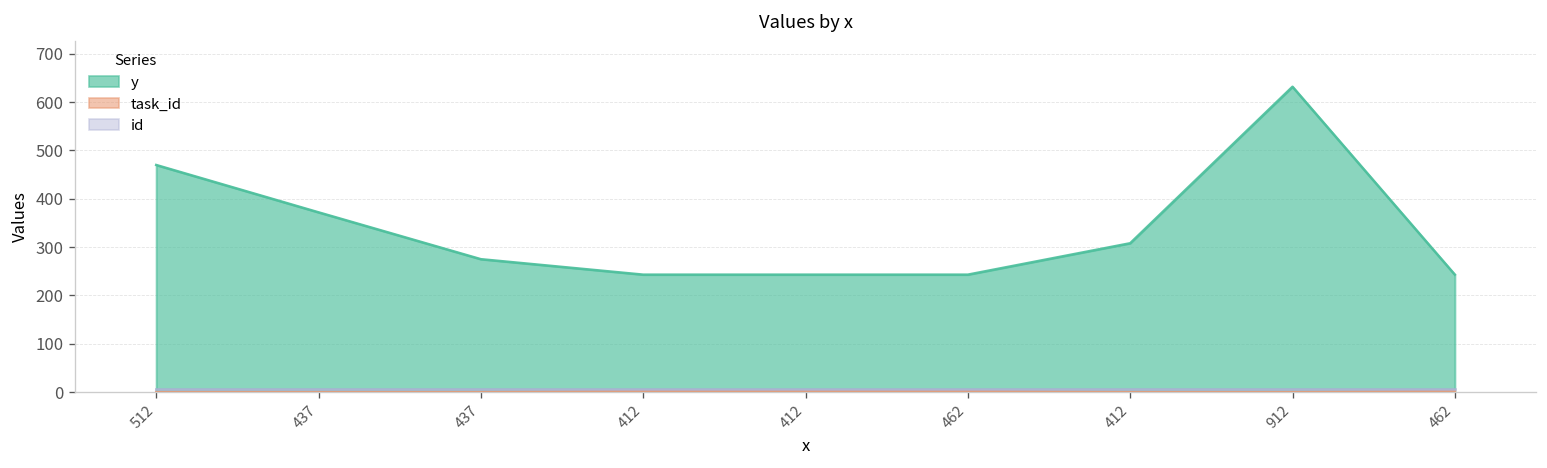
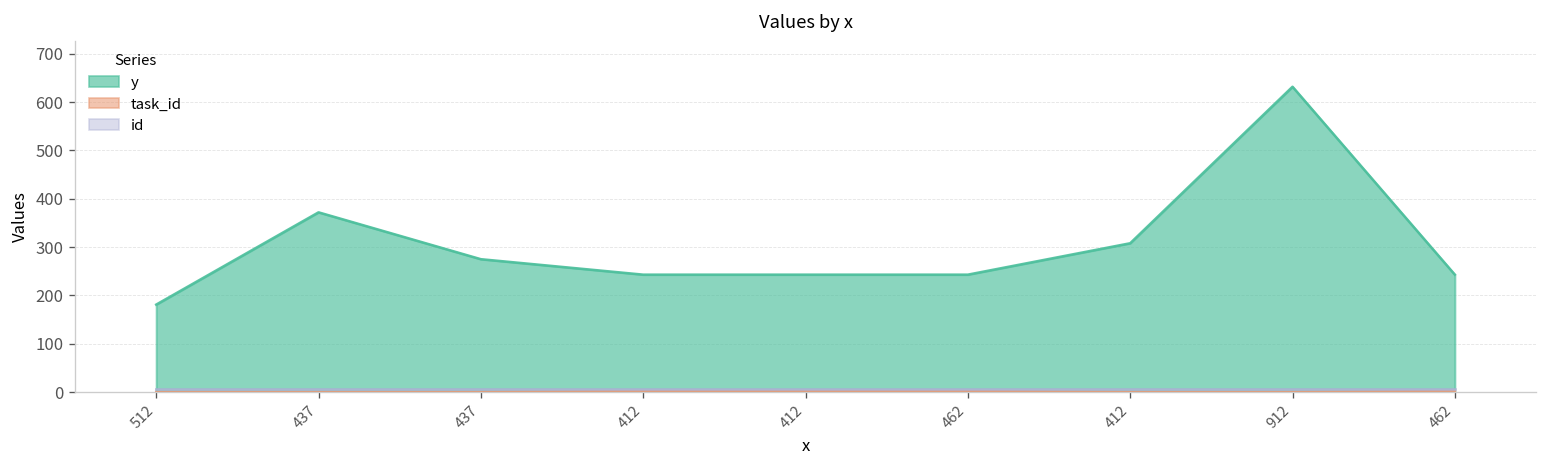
y, 512: 470 -> 180
